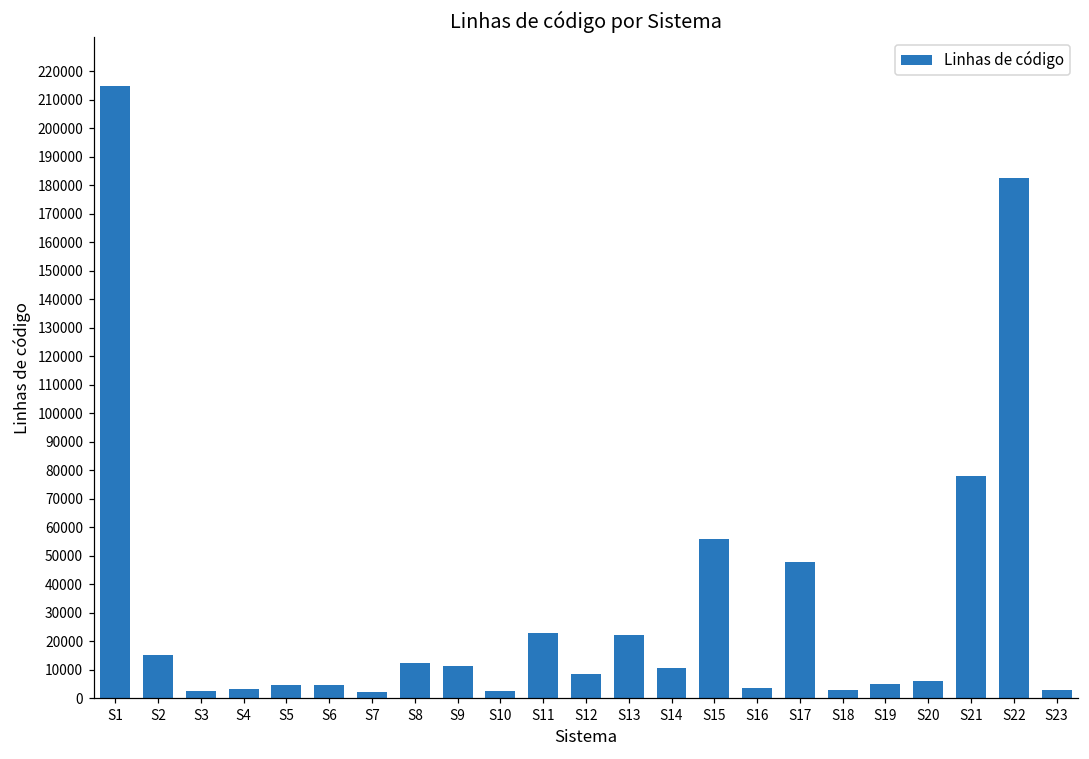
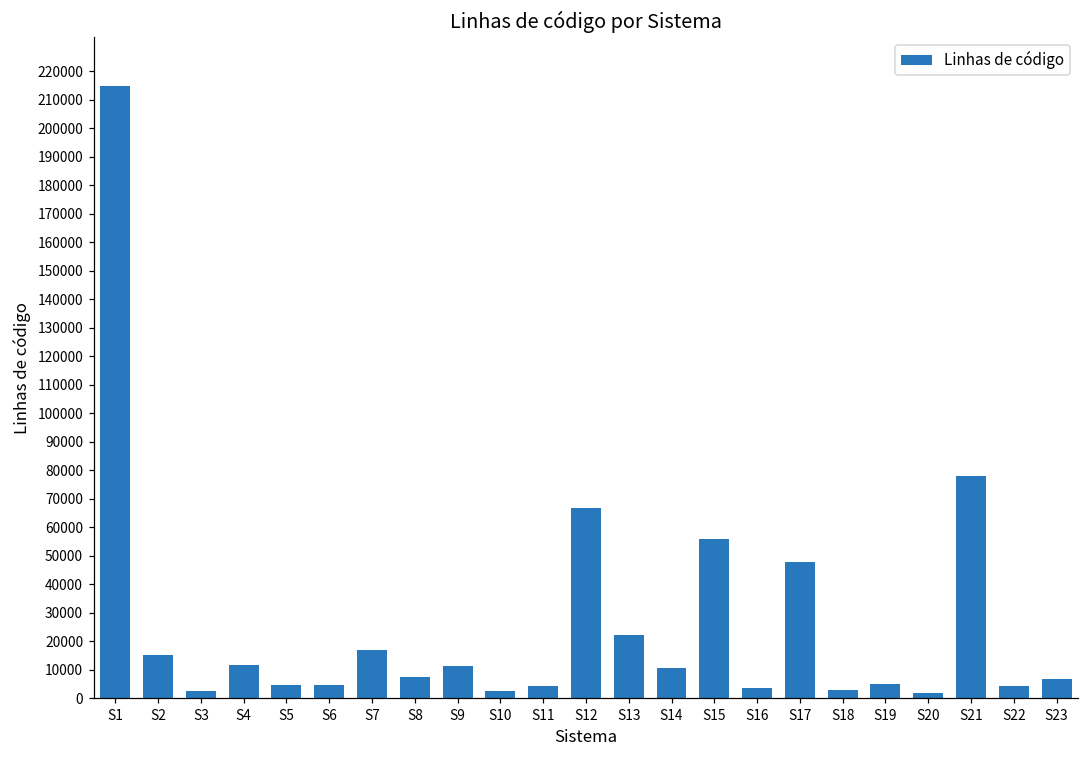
S4: 3000 -> 12000
S7: 2000 -> 17000
S8: 12000 -> 8000
S11: 23000 -> 4000
S12: 8000 -> 67000
S20: 6000 -> 2000
S22: 183000 -> 4000
S23: 3000 -> 7000
